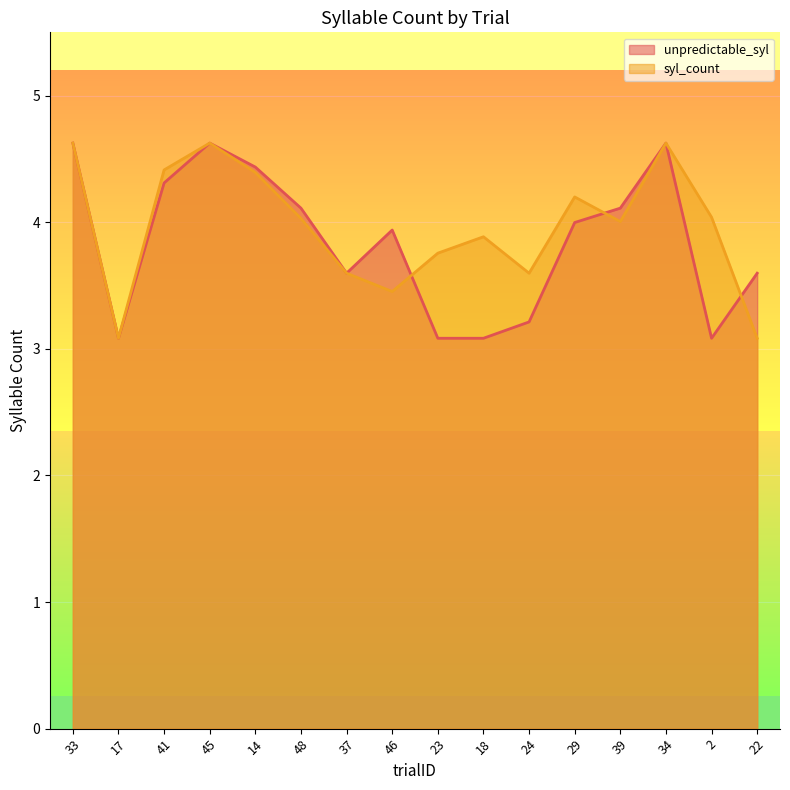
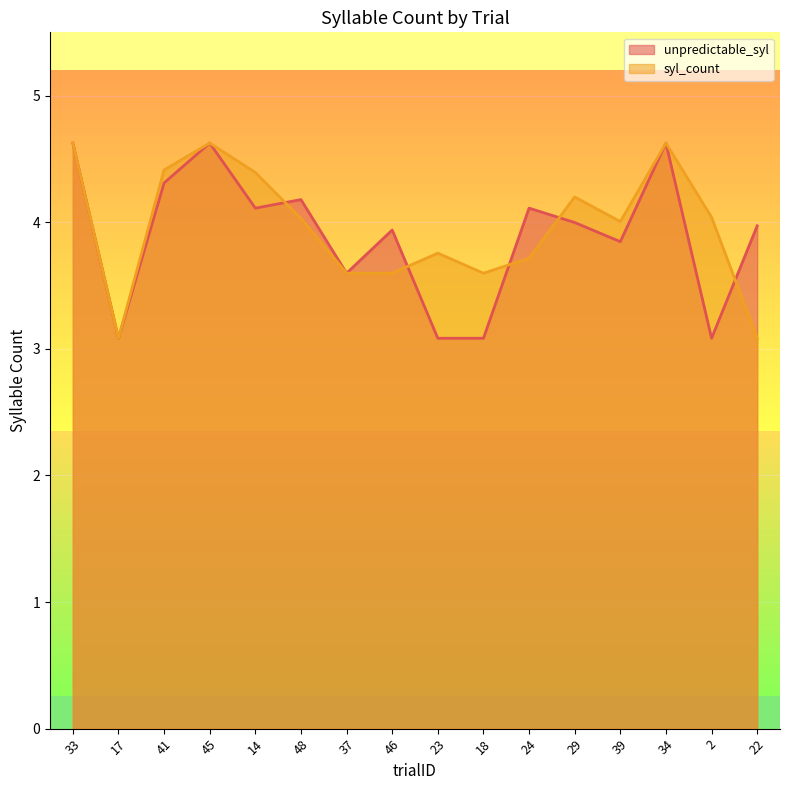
unpredictable_syl, 14: 4.44 -> 4.11
unpredictable_syl, 48: 4.11 -> 4.18
syl_count, 46: 3.45 -> 3.60
syl_count, 18: 3.89 -> 3.60
unpredictable_syl, 24: 3.21 -> 4.11
syl_count, 24: 3.60 -> 3.72
unpredictable_syl, 39: 4.11 -> 3.85
unpredictable_syl, 22: 3.60 -> 3.97
